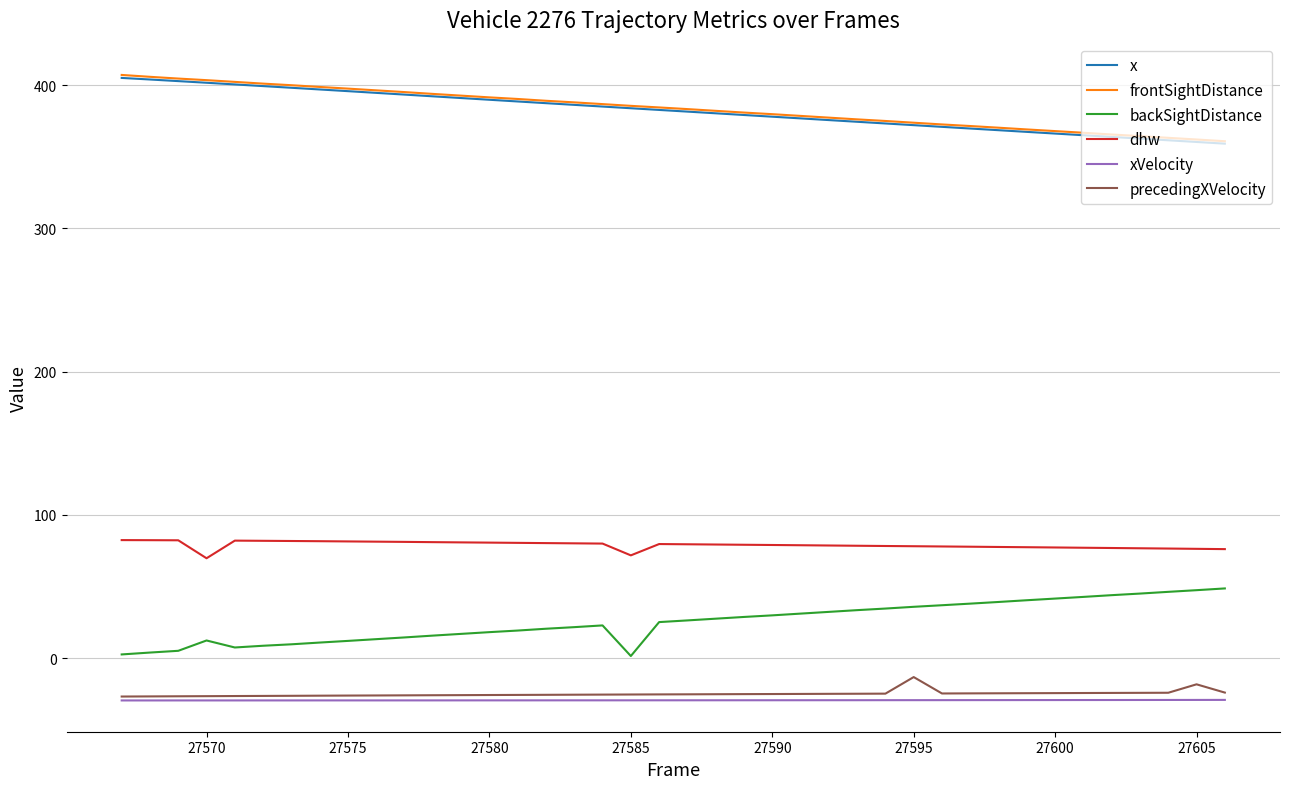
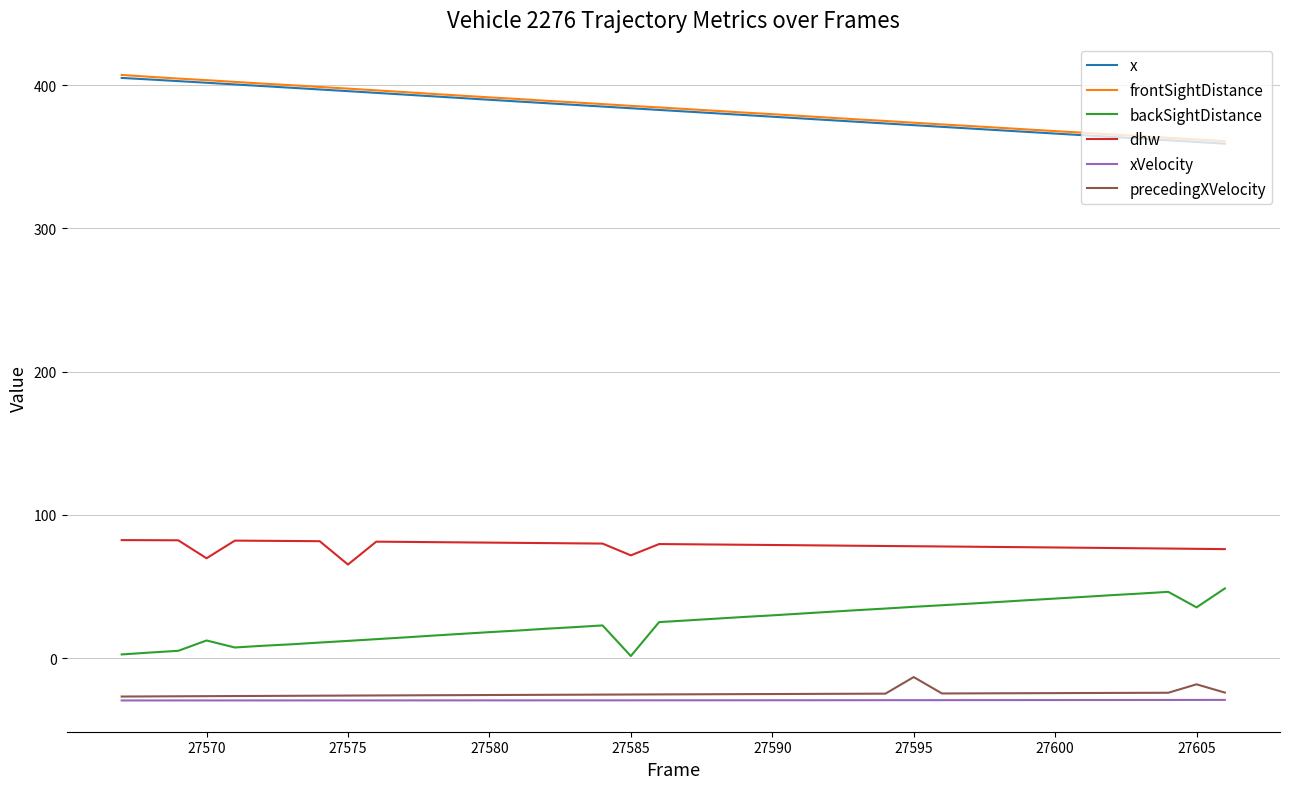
dhw, 27575: 81 -> 65
backSightDistance, 27605: 47 -> 35
